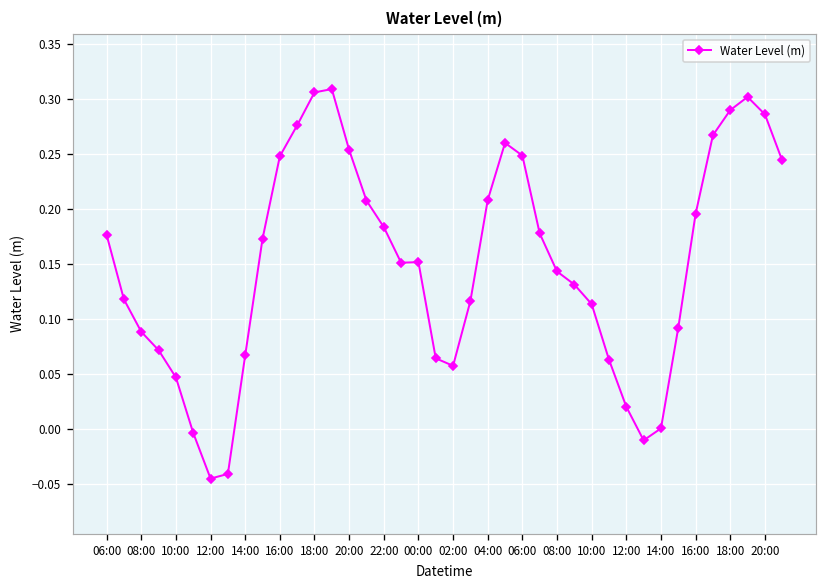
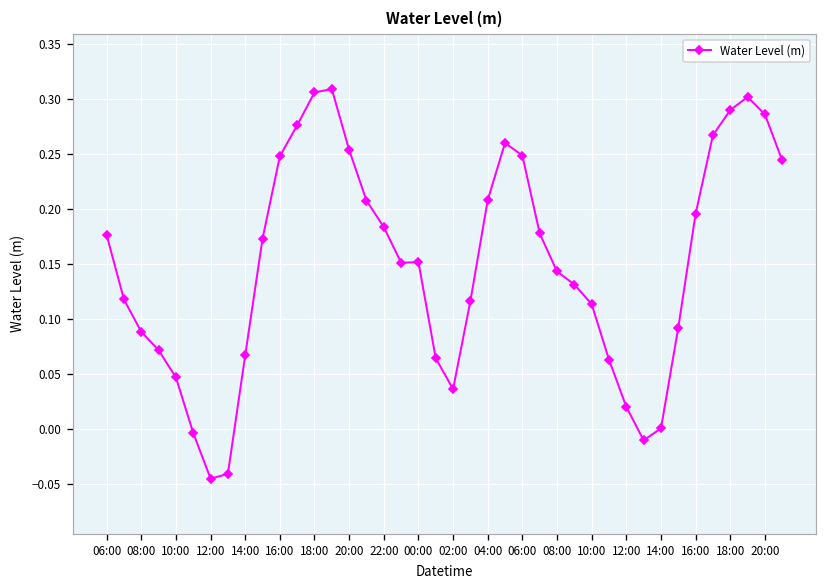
02:00: 0.06 -> 0.04
